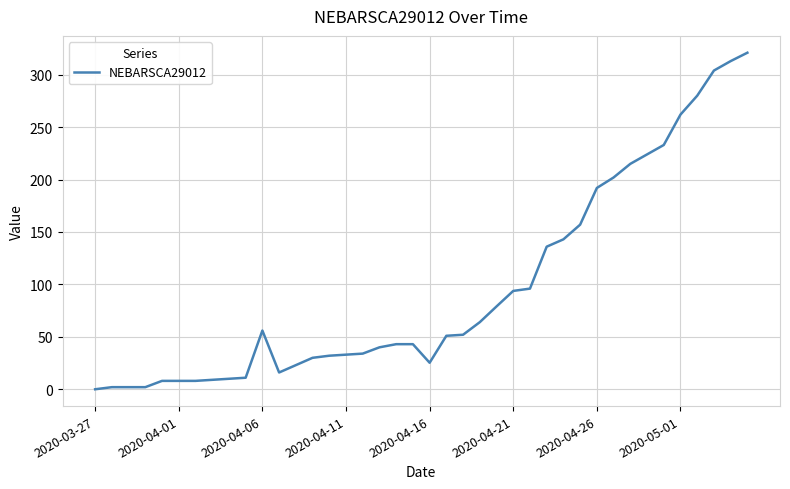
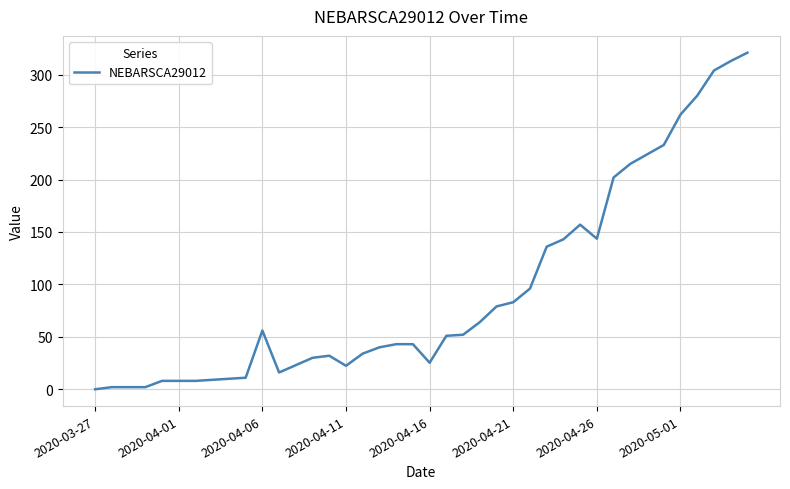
2020-04-11: 33 -> 22
2020-04-21: 94 -> 83
2020-04-26: 192 -> 144
